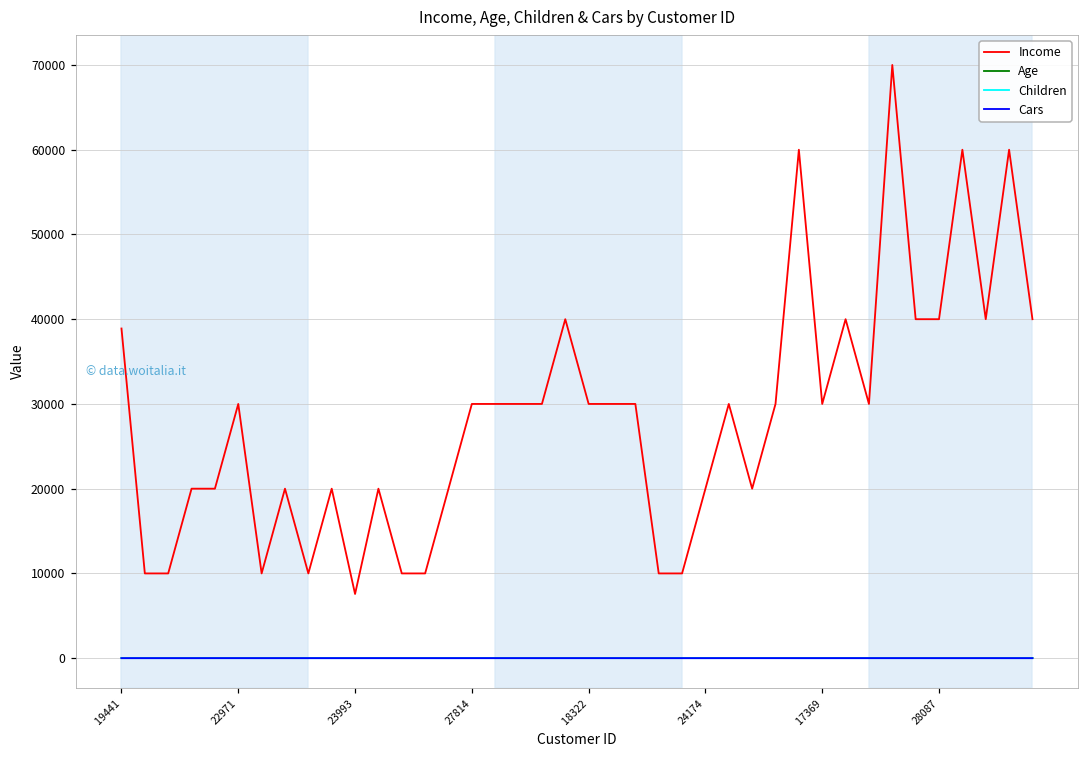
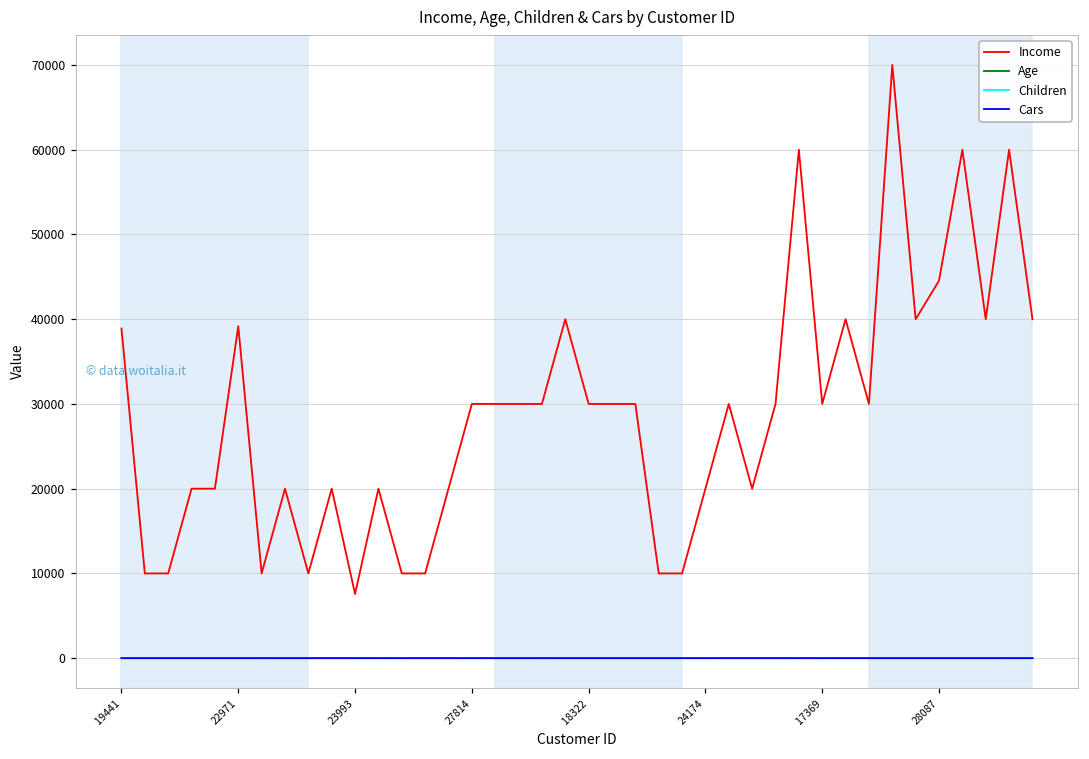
Income, 22971: 30000 -> 39000
Income, 28087: 40000 -> 45000
